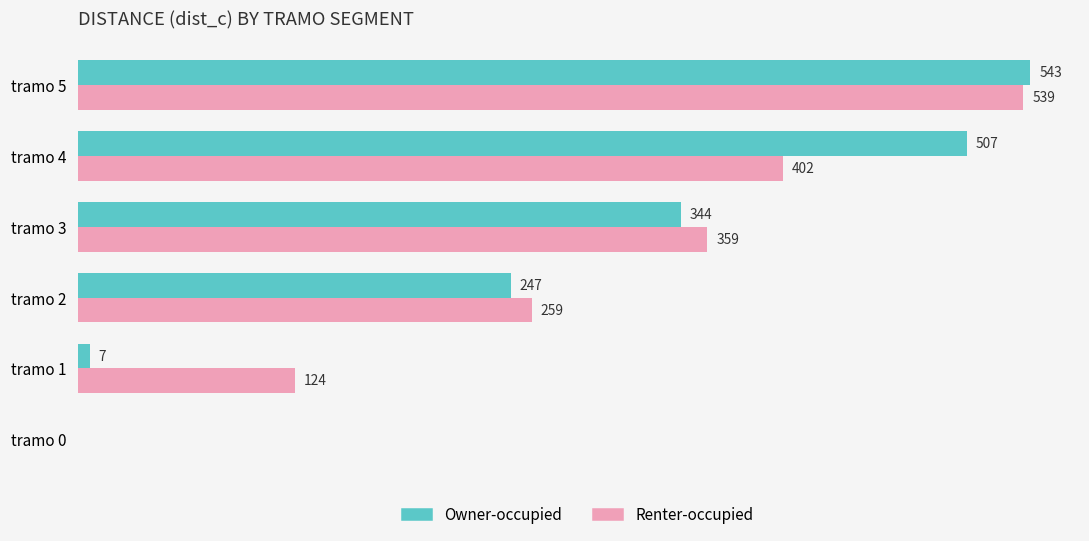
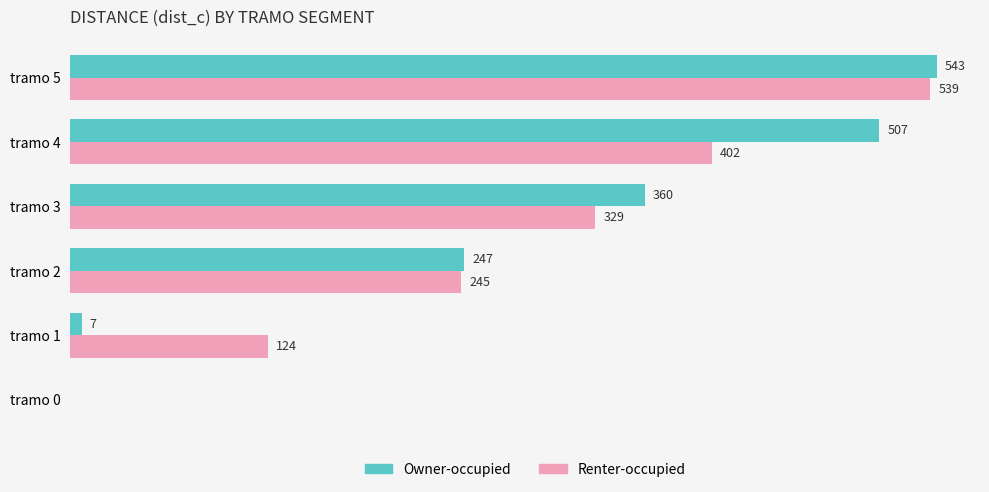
Owner-occupied, tramo 3: 344 -> 360
Renter-occupied, tramo 3: 359 -> 329
Renter-occupied, tramo 2: 259 -> 245
